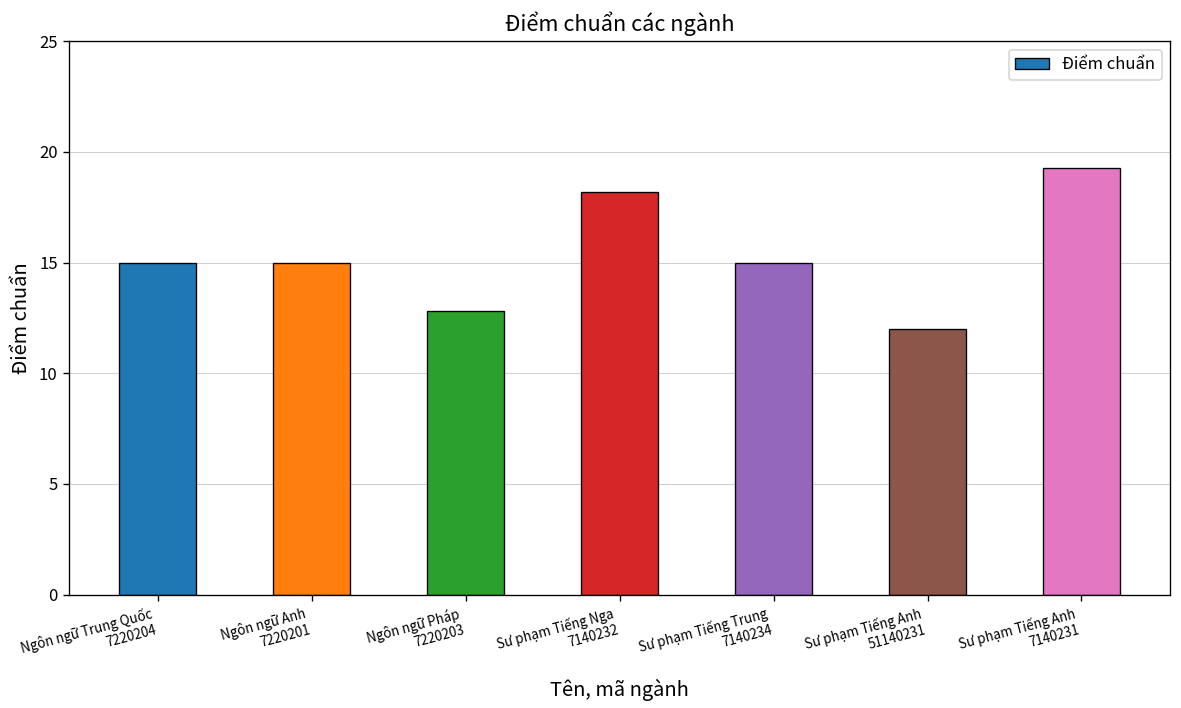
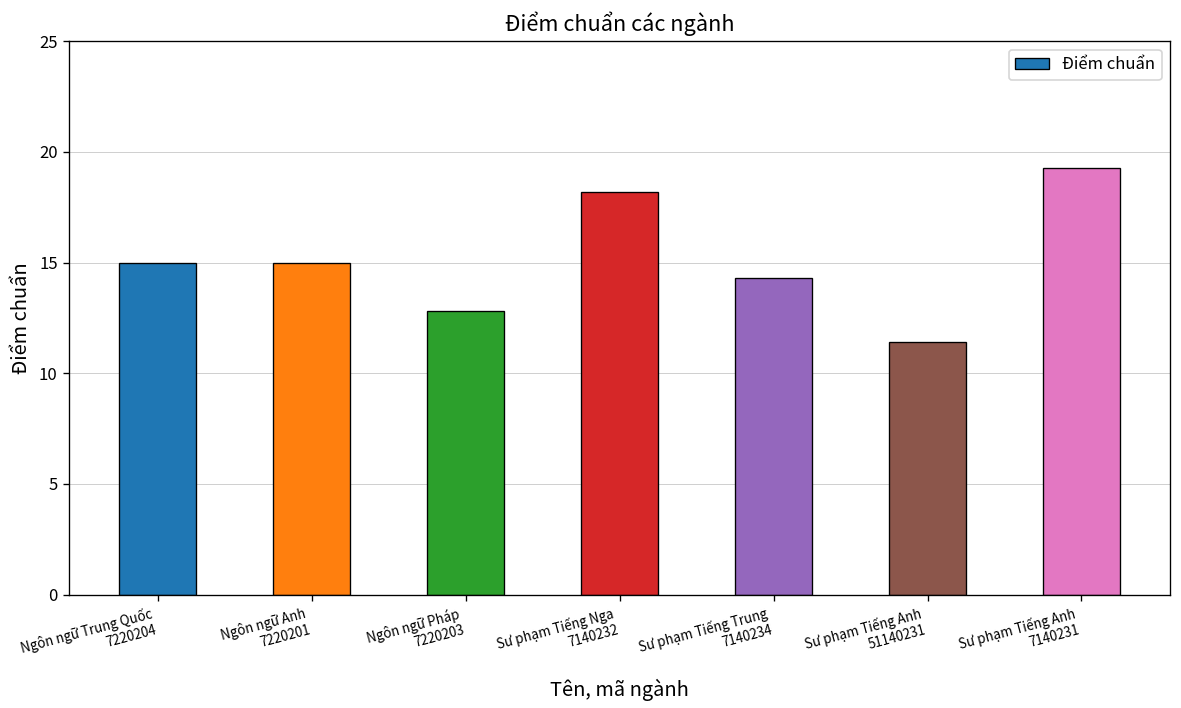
Sư phạm Tiếng Trung 7140234: 15.0 -> 14.3
Sư phạm Tiếng Anh 51140231: 12.0 -> 11.4
